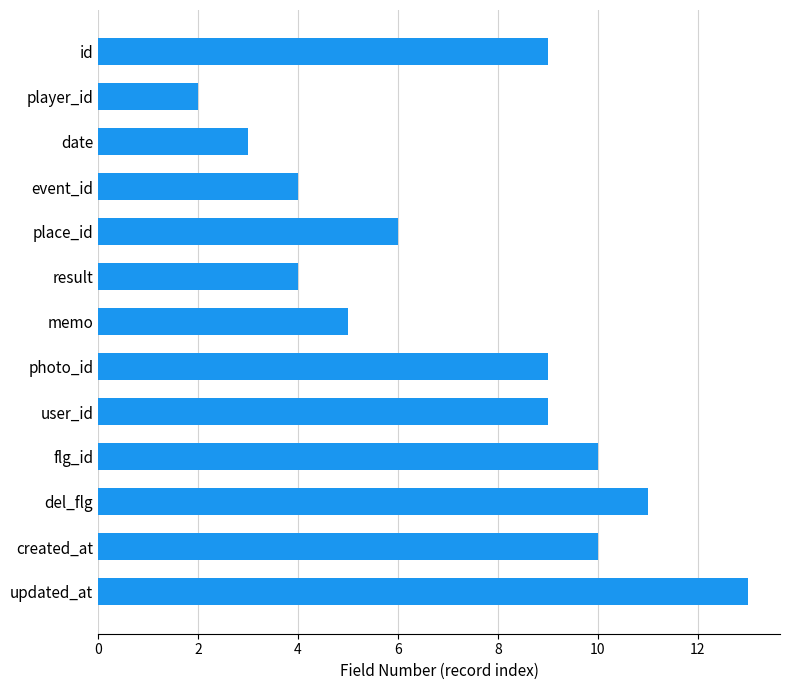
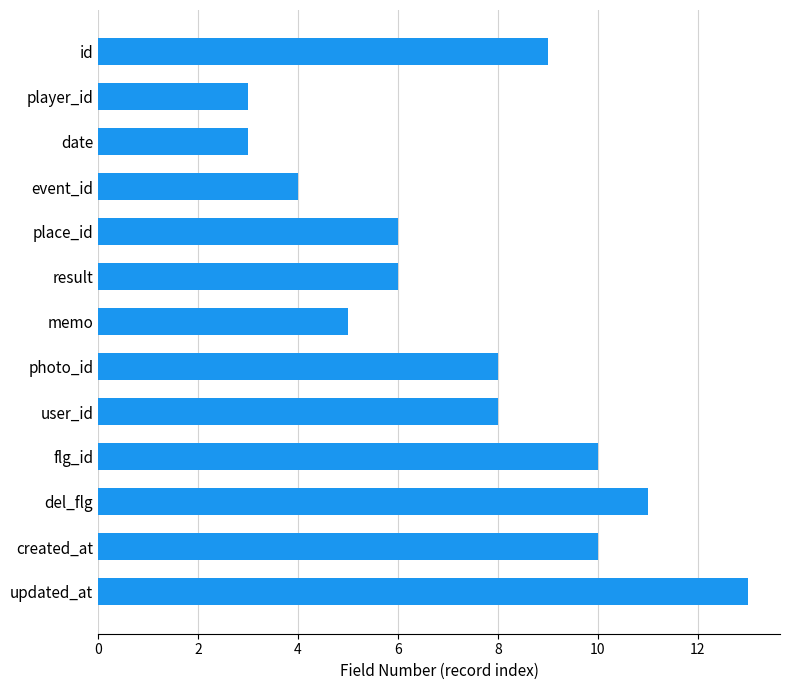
player_id: 2 -> 3
result: 4 -> 6
photo_id: 9 -> 8
user_id: 9 -> 8
